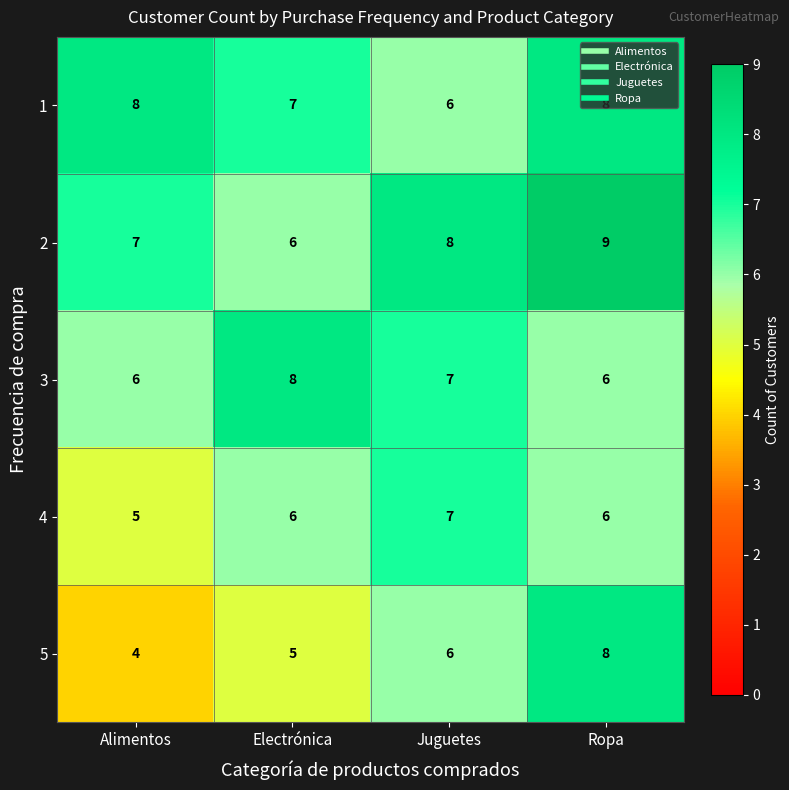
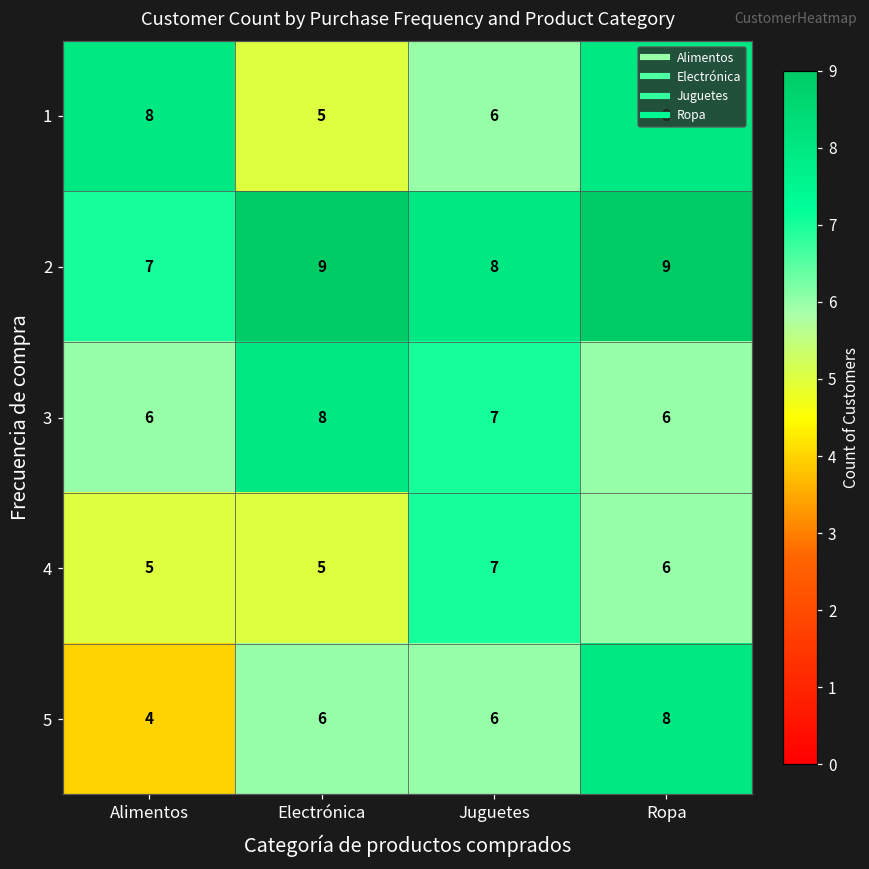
1, Electrónica: 7 -> 5
2, Electrónica: 6 -> 9
4, Electrónica: 6 -> 5
5, Electrónica: 5 -> 6
